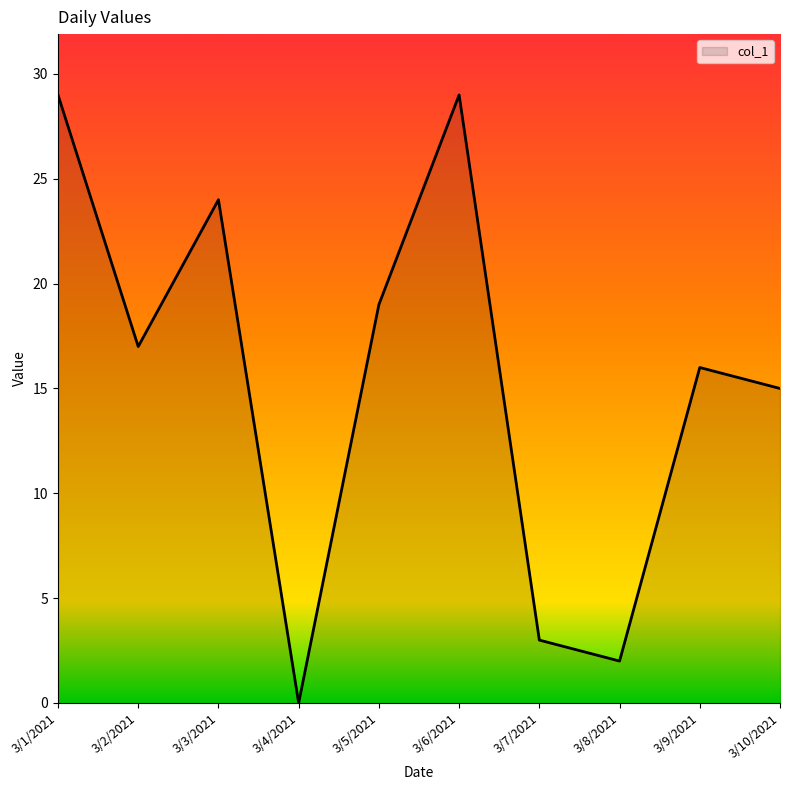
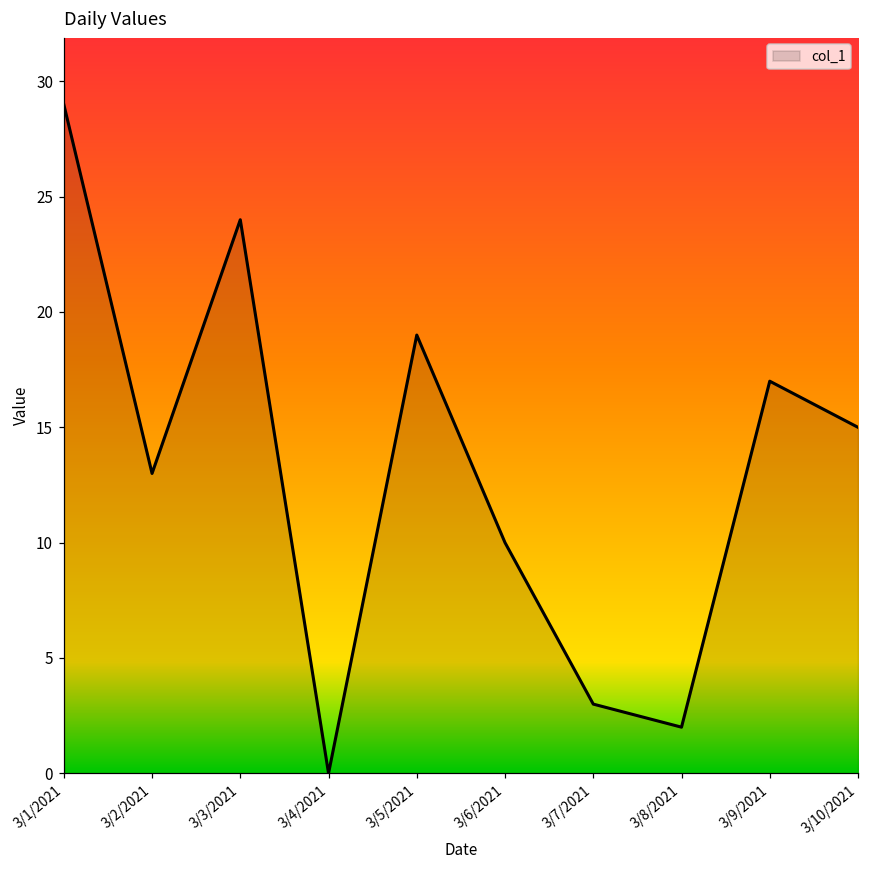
3/2/2021: 17 -> 13
3/6/2021: 29 -> 10
3/9/2021: 16 -> 17
